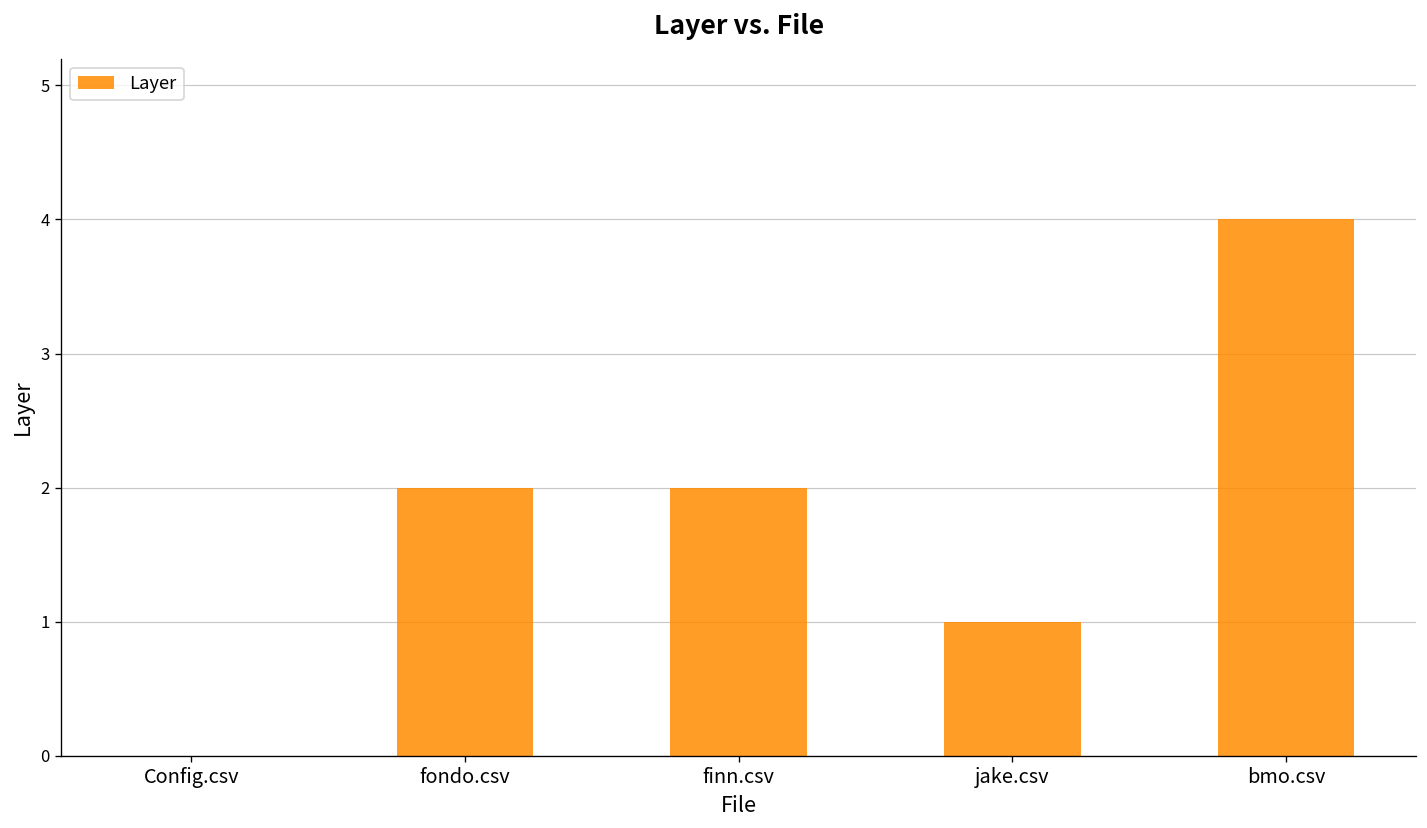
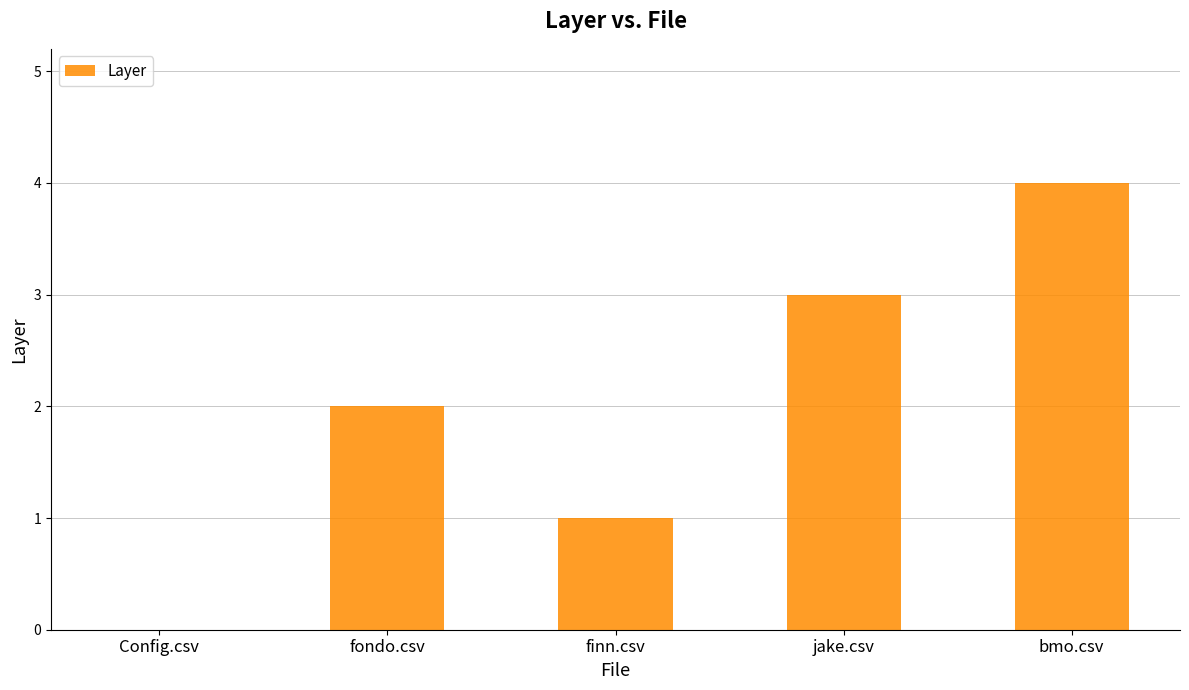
finn.csv: 2 -> 1
jake.csv: 1 -> 3
